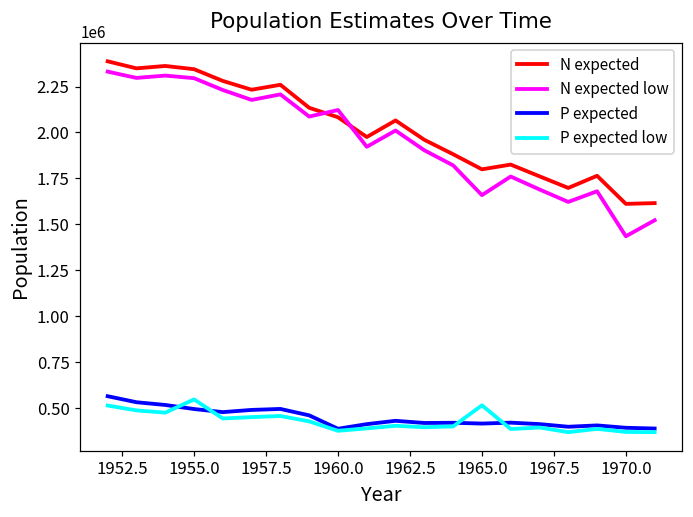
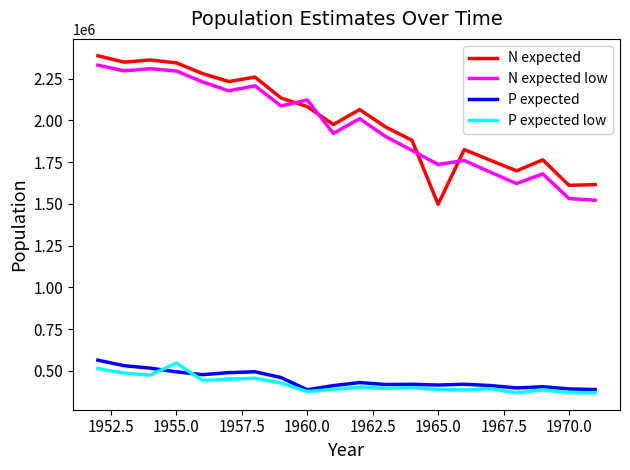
N expected, 1965.0: 1800000 -> 1500000
N expected low, 1965.0: 1660000 -> 1740000
P expected low, 1965.0: 510000 -> 390000
N expected low, 1970.0: 1430000 -> 1530000
